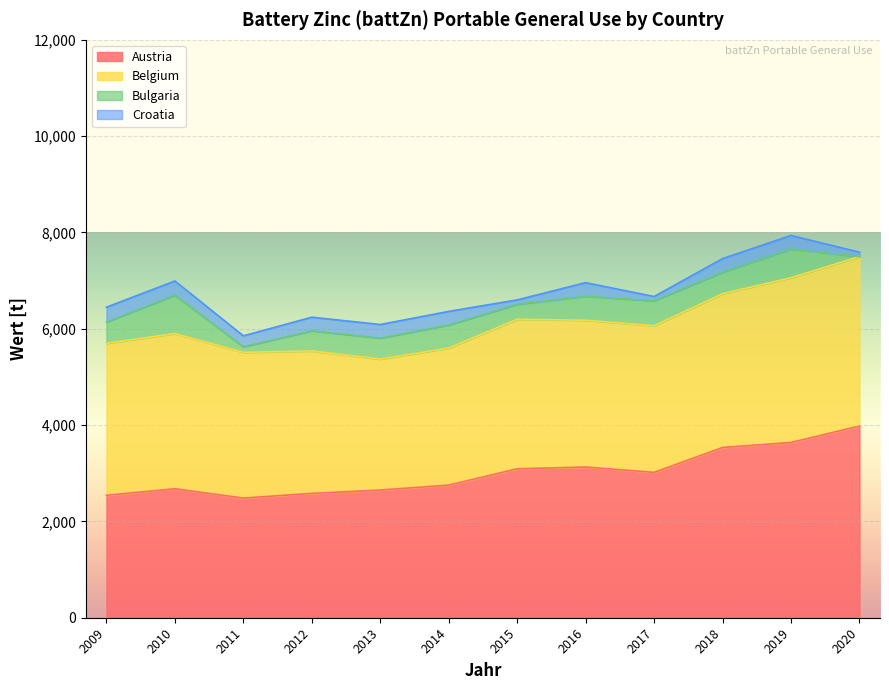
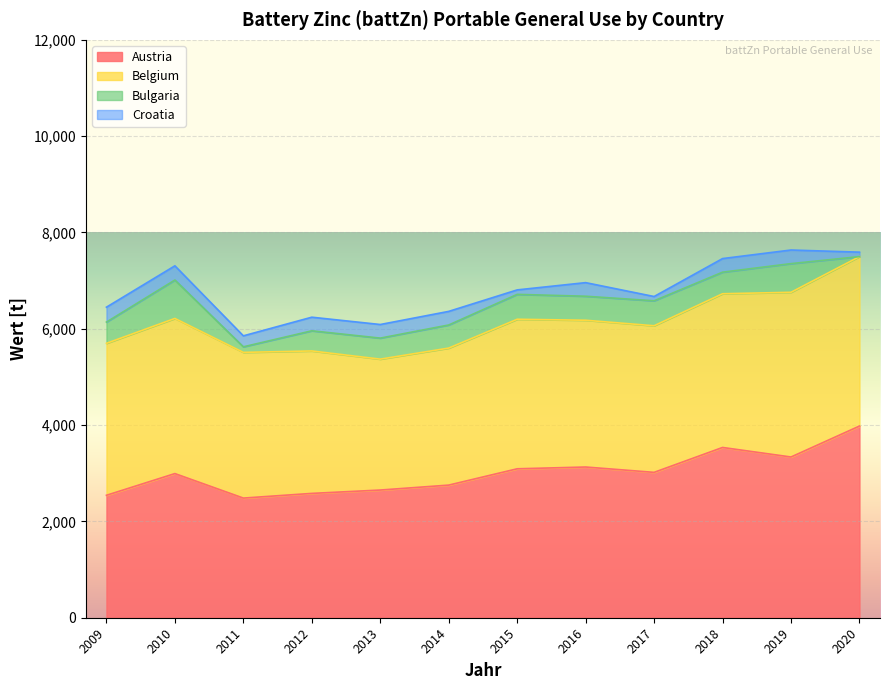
Austria, 2010: 2,700 -> 3,000
Bulgaria, 2015: 300 -> 500
Austria, 2019: 3,600 -> 3,300
